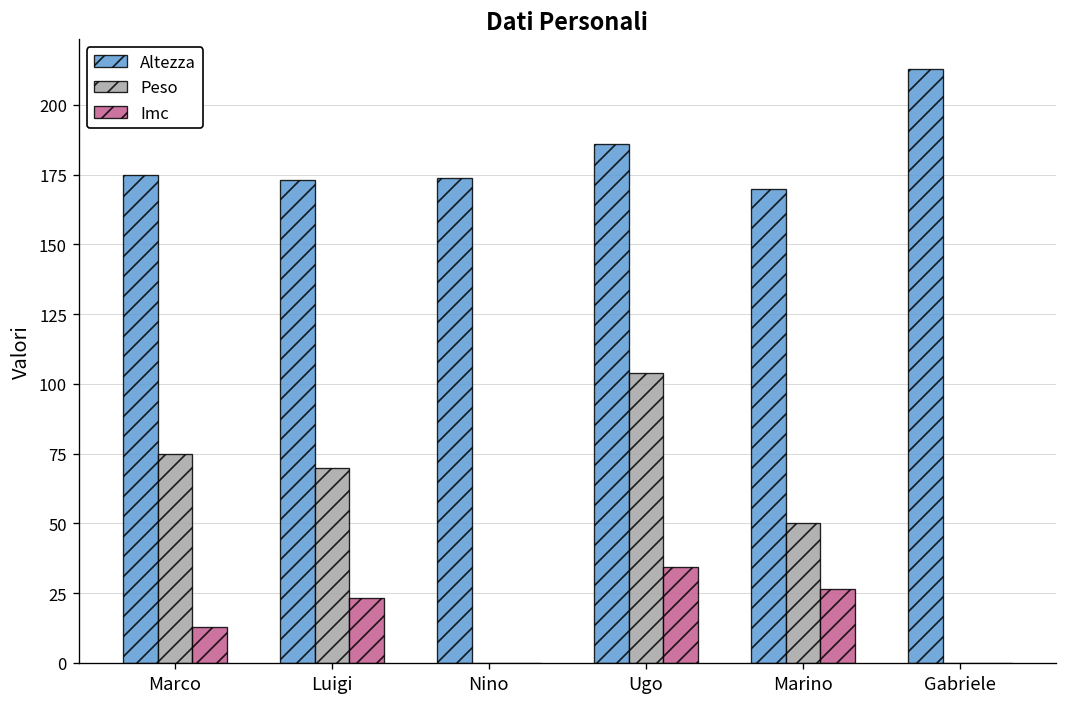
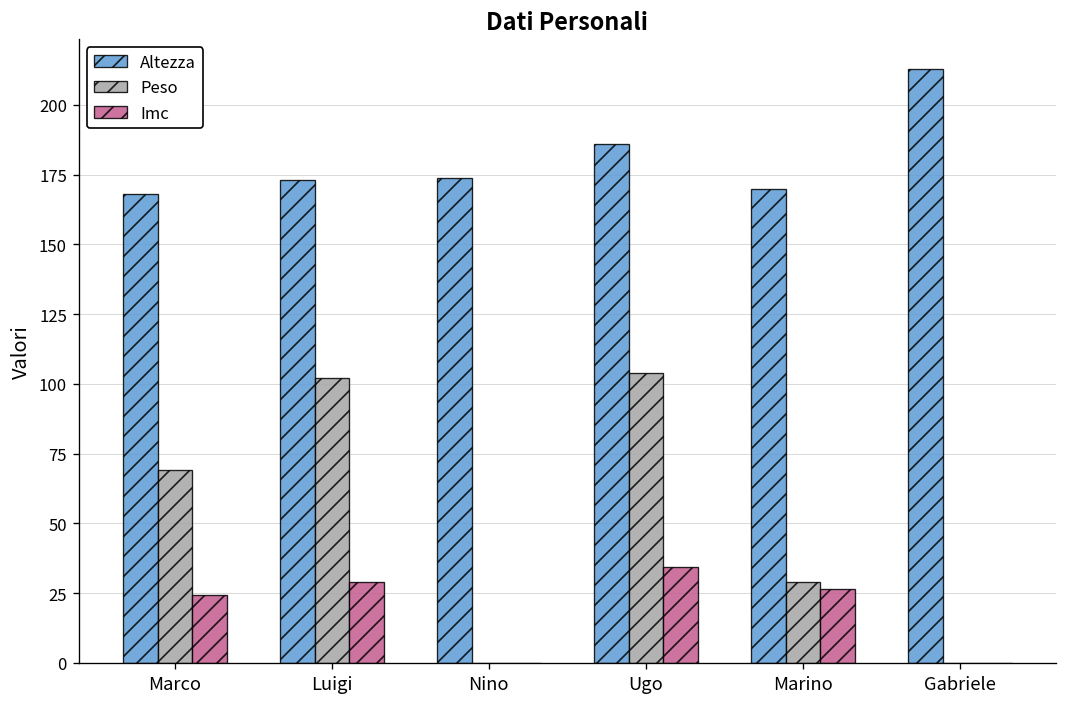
Altezza, Marco: 175 -> 168
Peso, Marco: 75 -> 69
Imc, Marco: 13 -> 24
Peso, Luigi: 70 -> 102
Imc, Luigi: 23 -> 29
Peso, Marino: 50 -> 29
